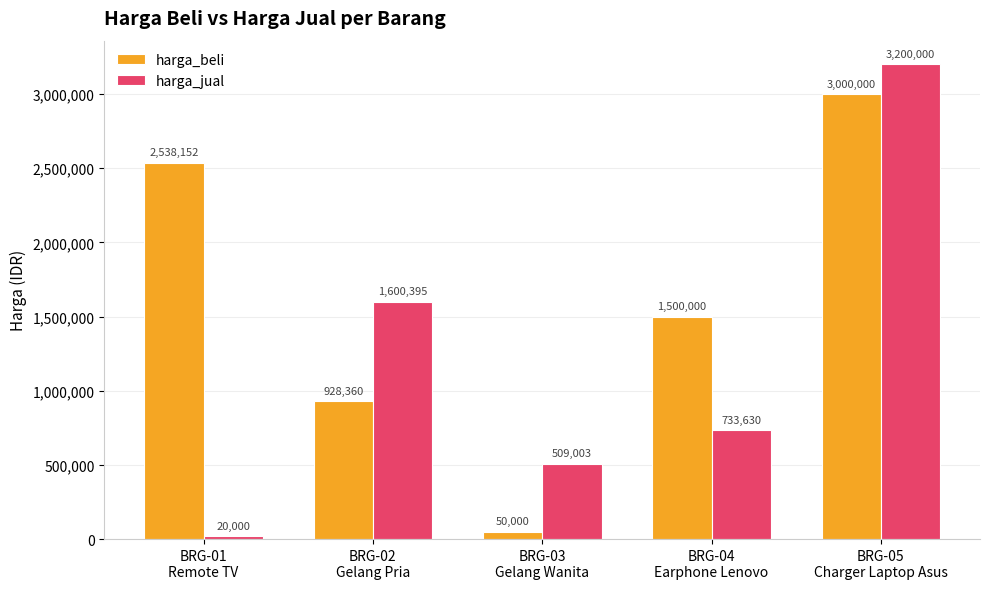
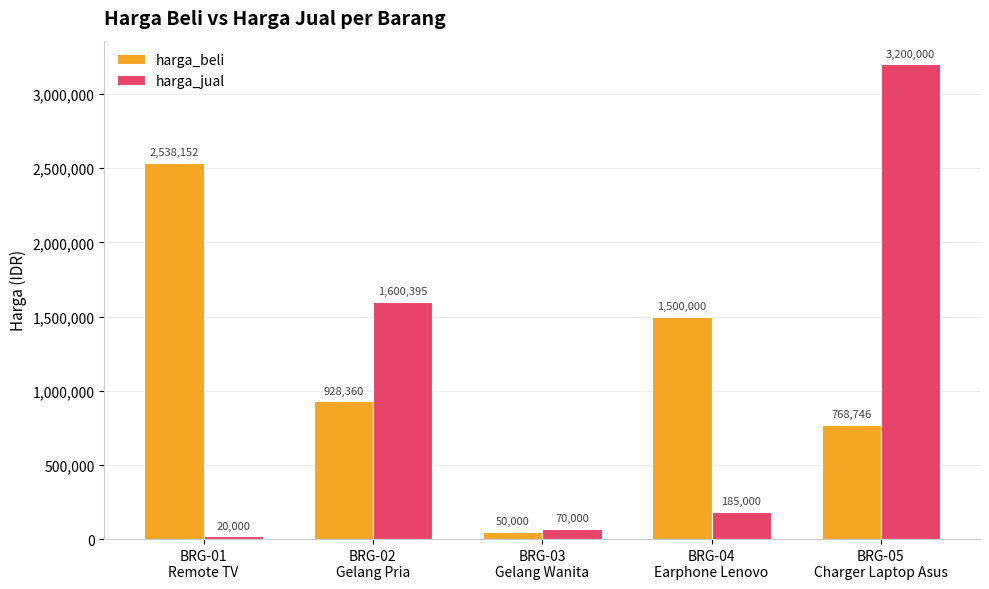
harga_jual, BRG-03 Gelang Wanita: 509,003 -> 70,000
harga_jual, BRG-04 Earphone Lenovo: 733,630 -> 185,000
harga_beli, BRG-05 Charger Laptop Asus: 3,000,000 -> 768,746
